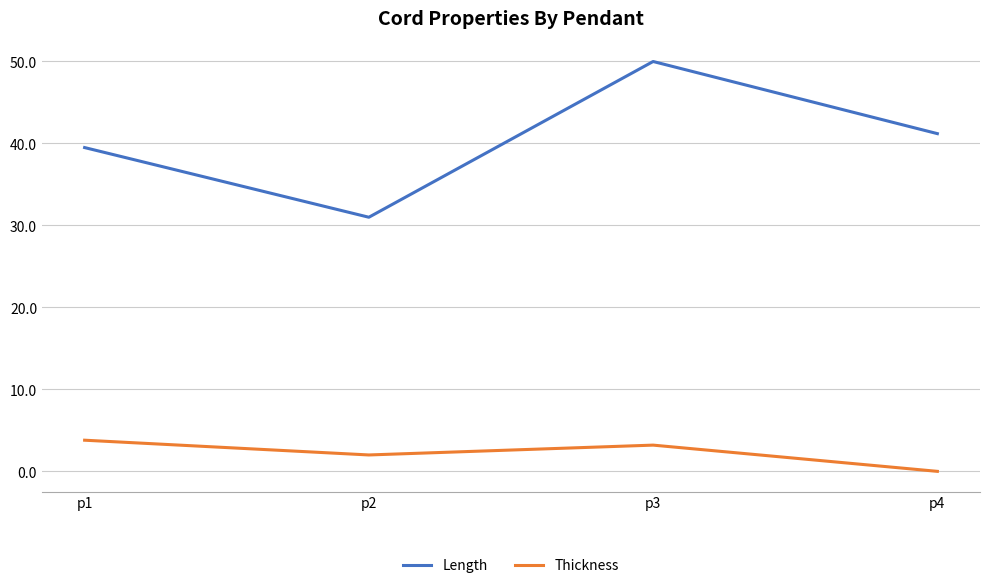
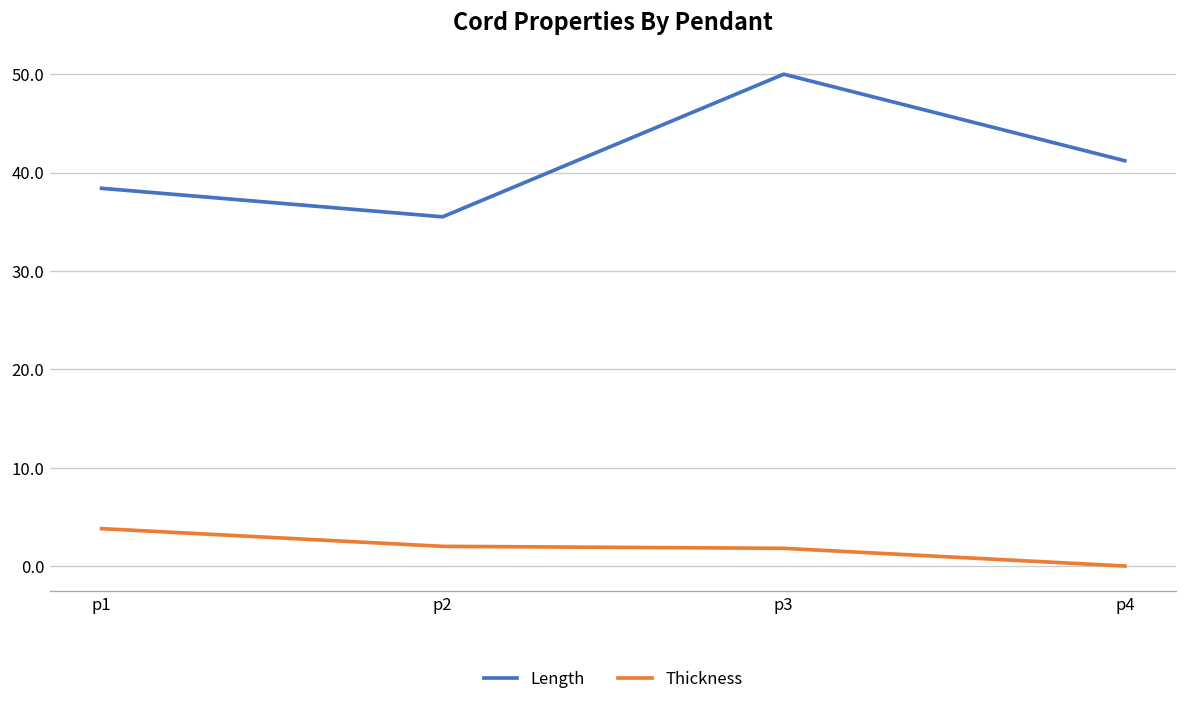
Length, p1: 40 -> 38
Length, p2: 31 -> 36
Thickness, p3: 3 -> 2
